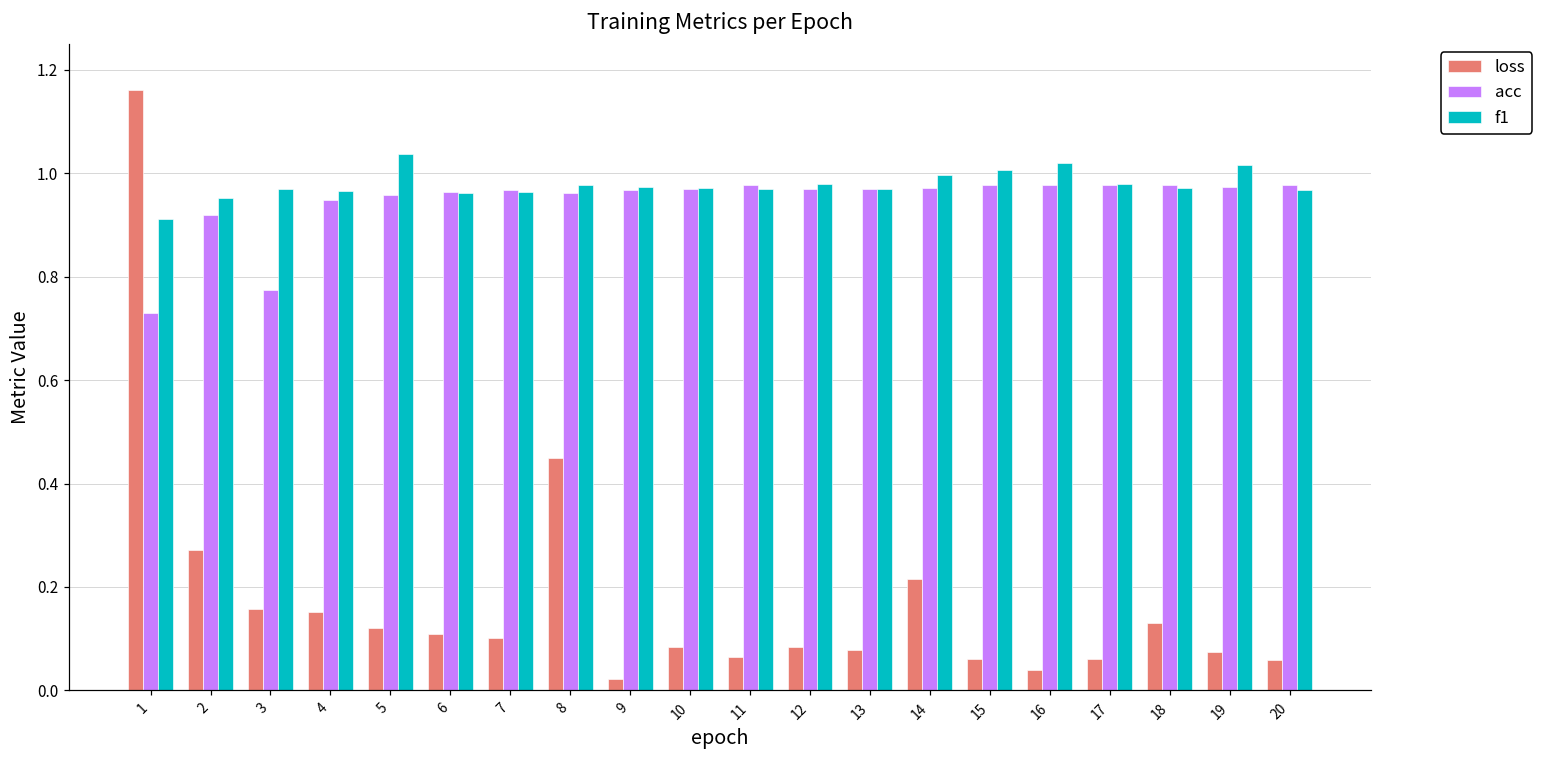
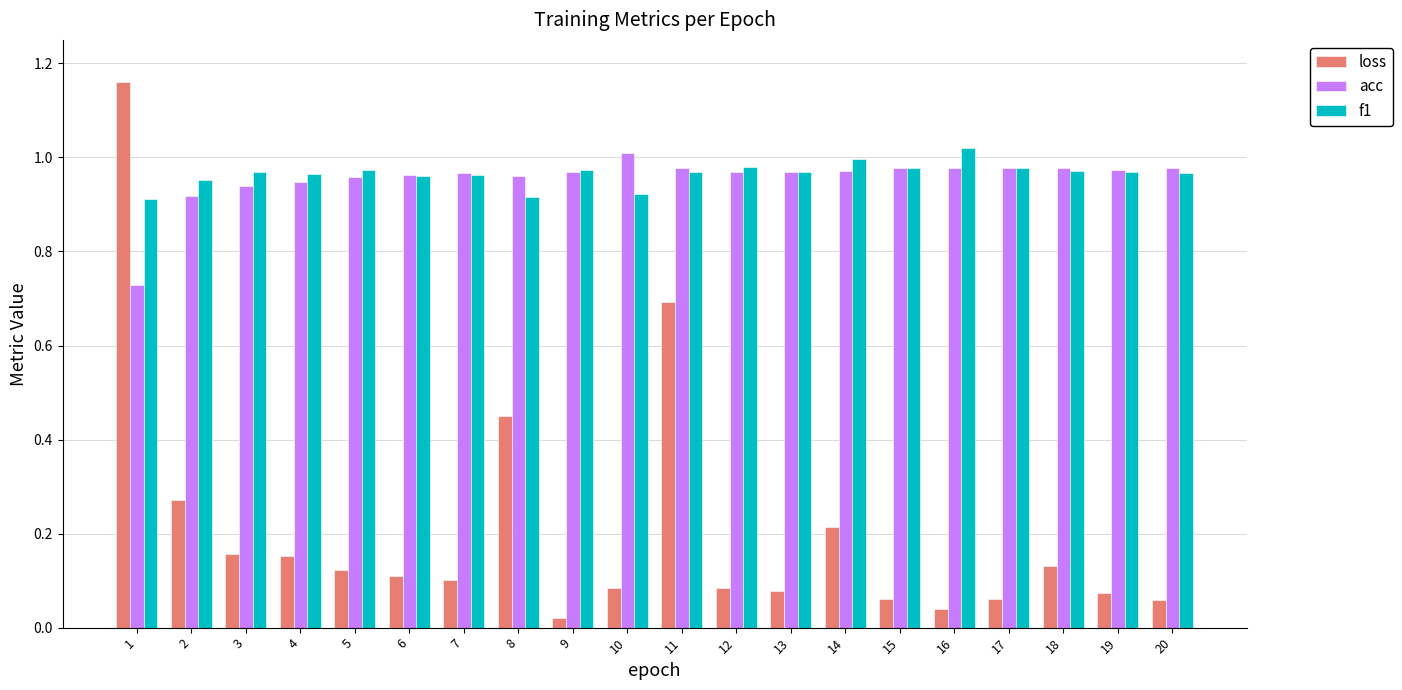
acc, 3: 0.77 -> 0.94
f1, 5: 1.04 -> 0.97
f1, 8: 0.98 -> 0.91
acc, 10: 0.97 -> 1.01
f1, 10: 0.97 -> 0.92
loss, 11: 0.06 -> 0.69
f1, 15: 1.01 -> 0.98
f1, 19: 1.02 -> 0.97
